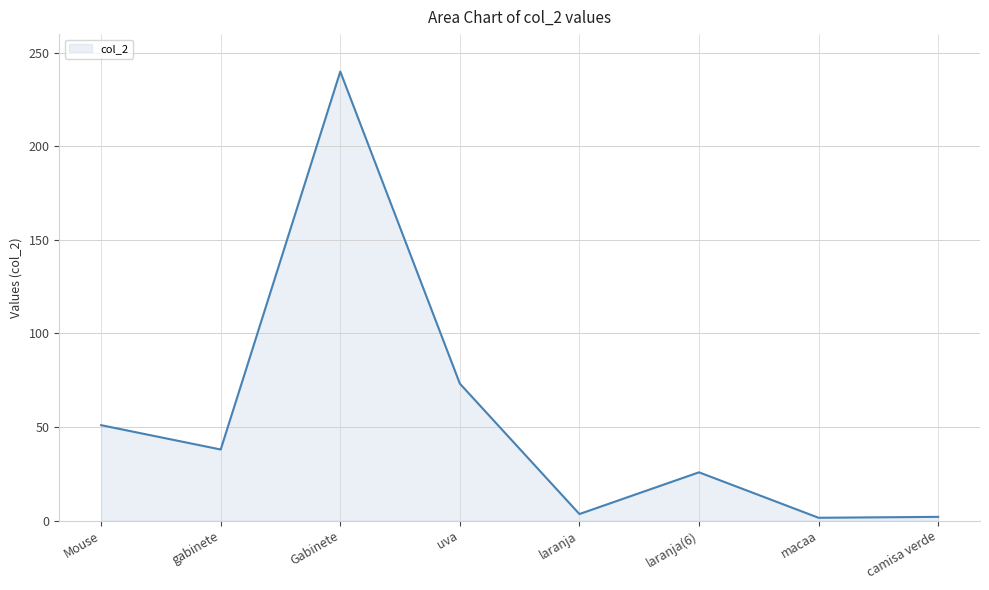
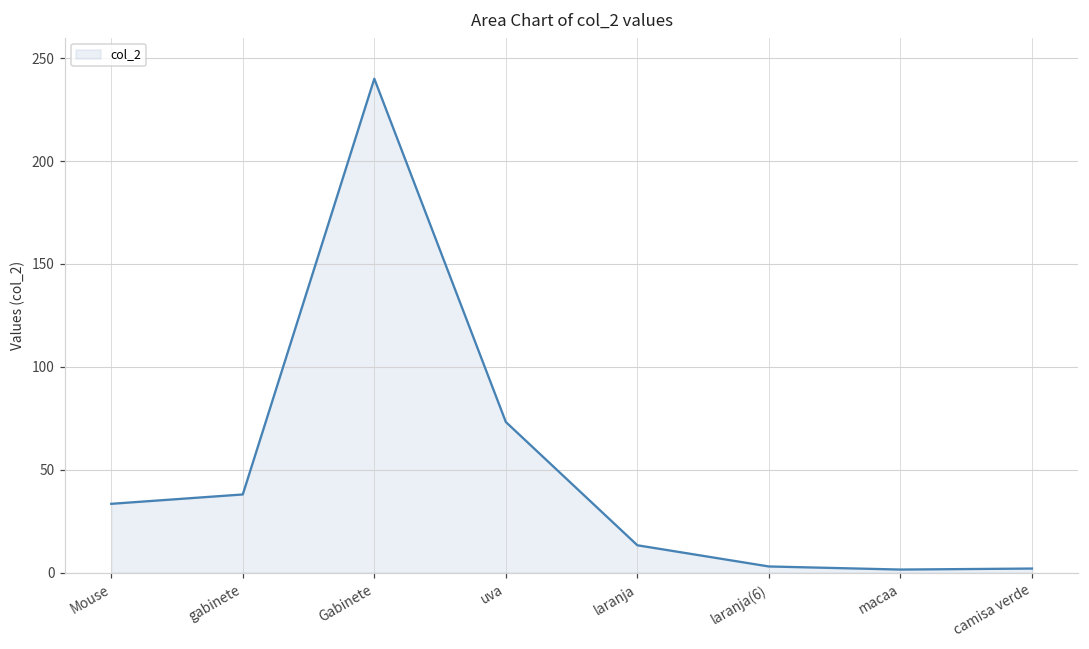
Mouse: 51 -> 33
laranja: 4 -> 13
laranja(6): 26 -> 3
